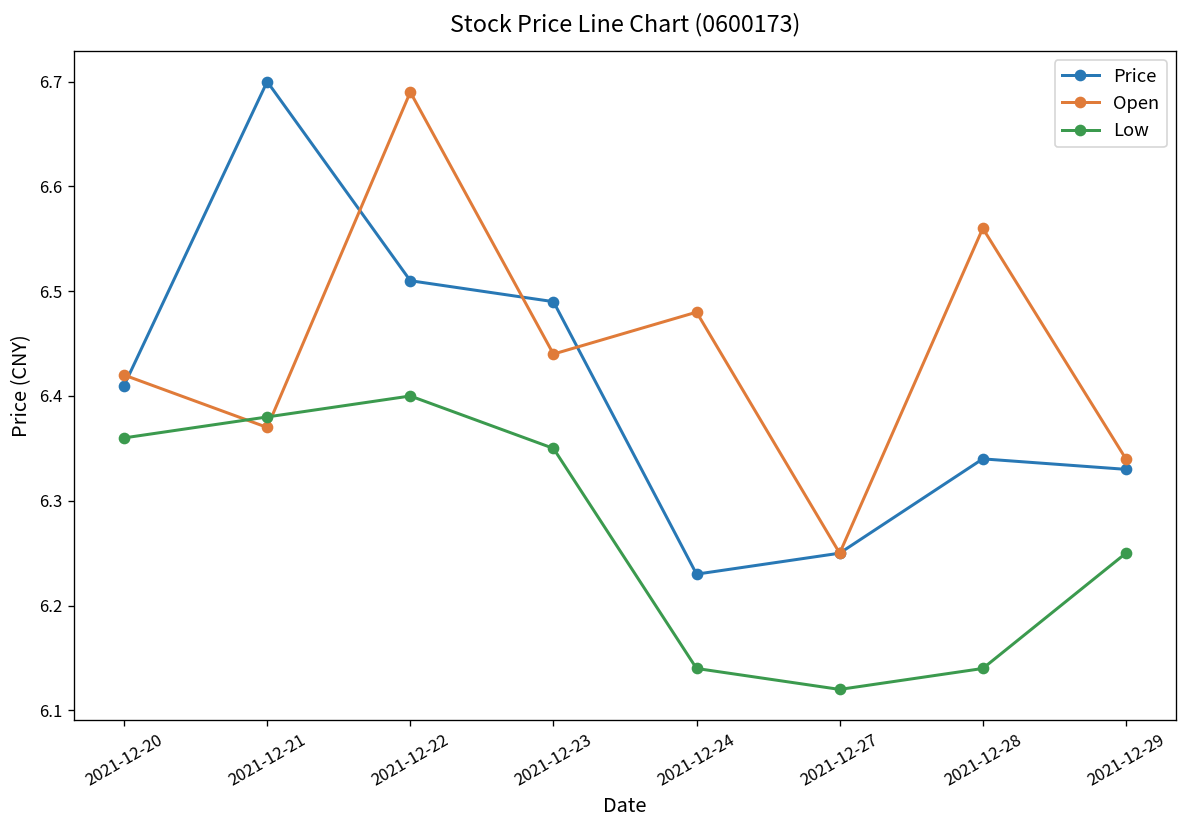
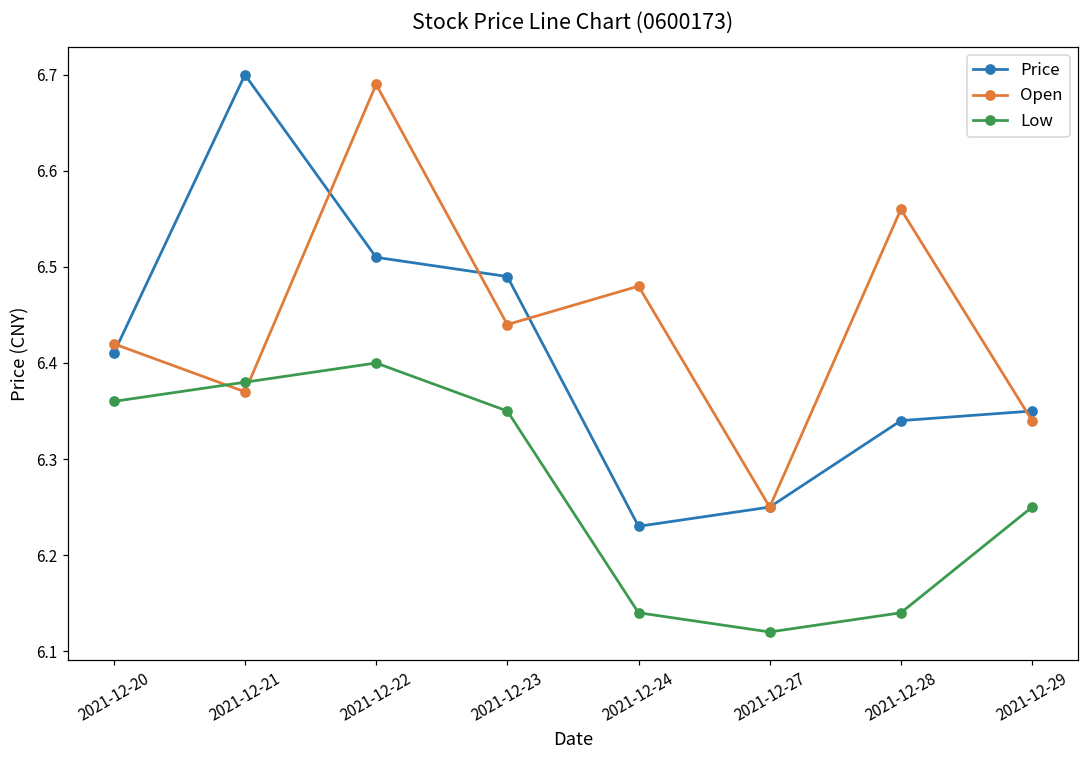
Price, 2021-12-29: 6.33 -> 6.35
